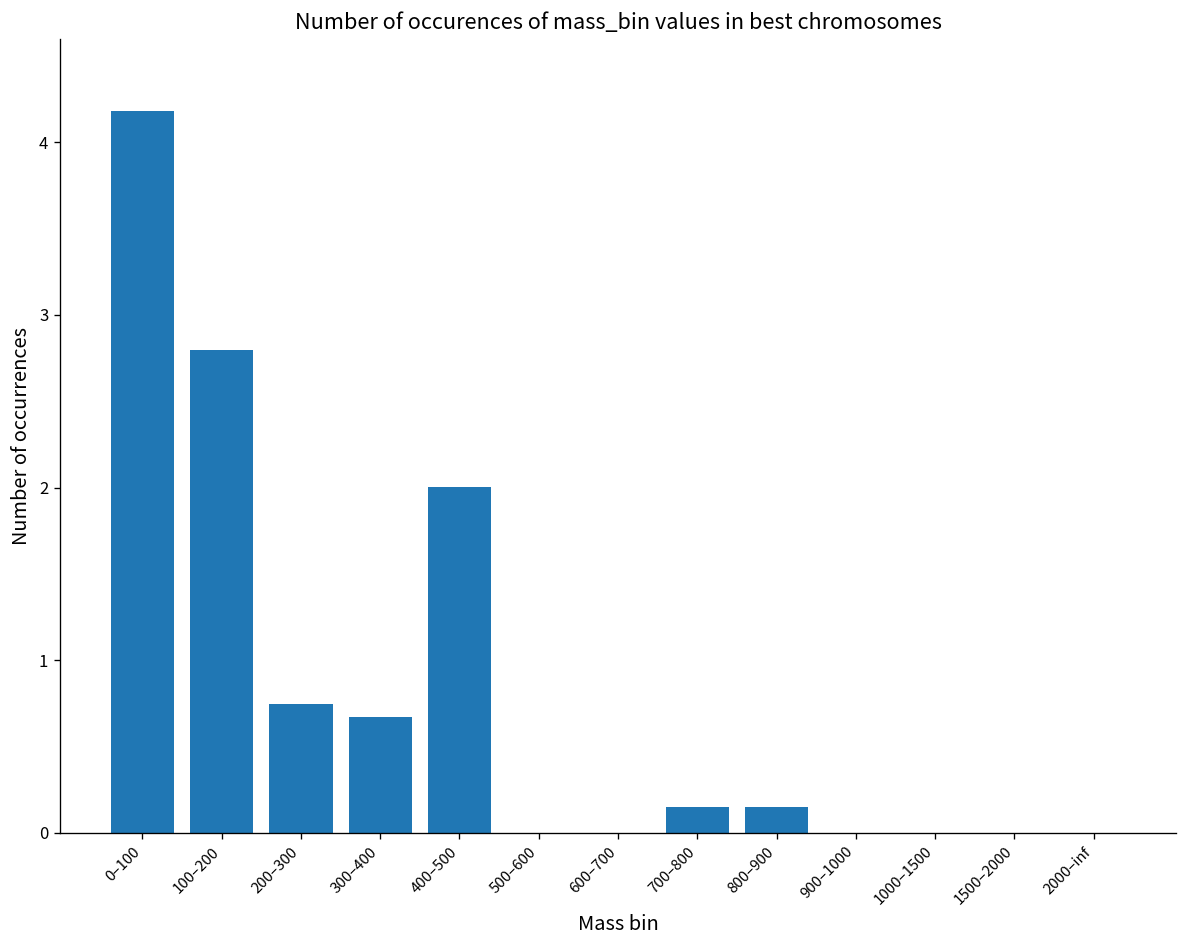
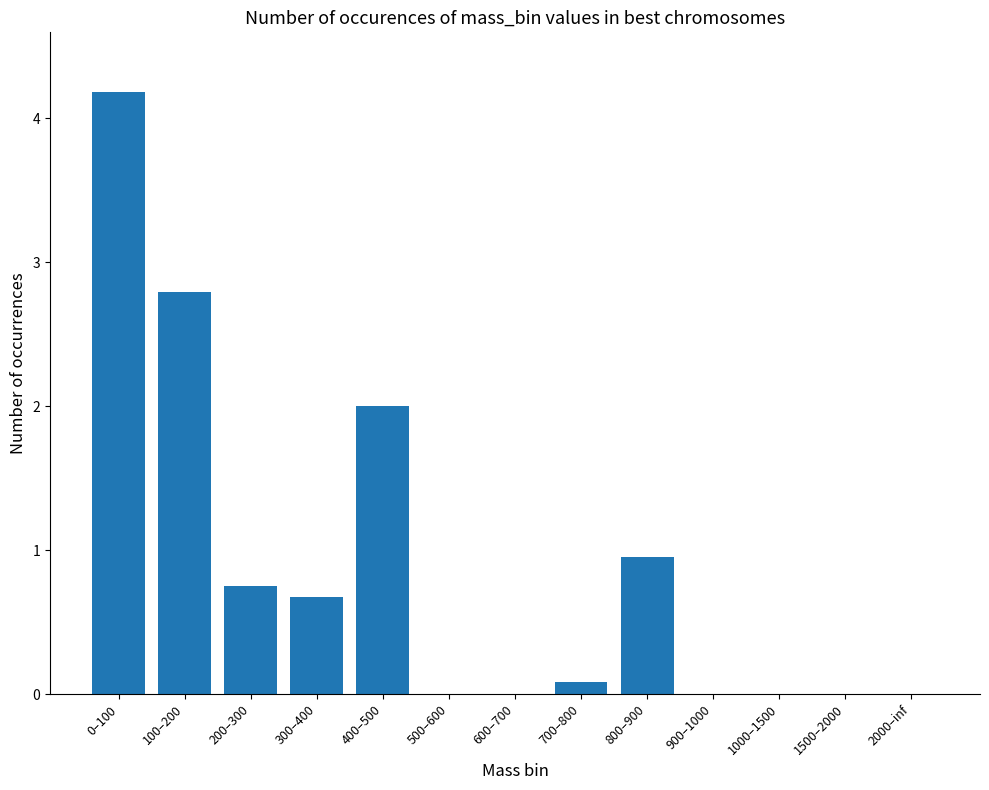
700–800: 0.15 -> 0.08
800–900: 0.15 -> 0.95
